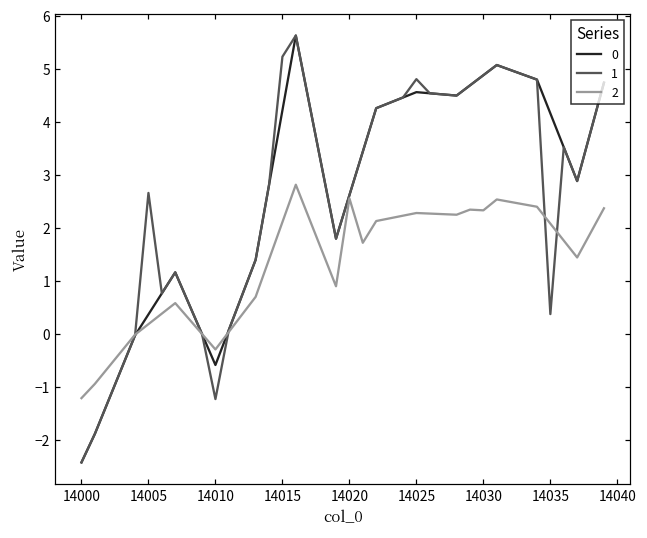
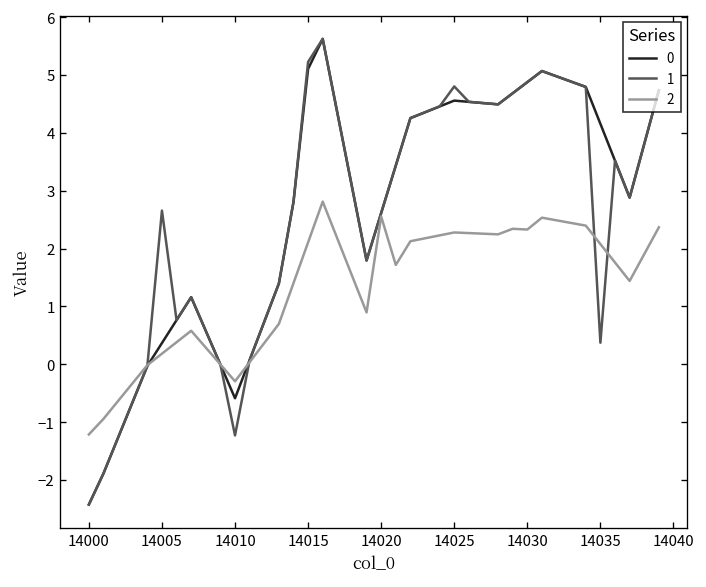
0, 14015: 4.2 -> 5.1
